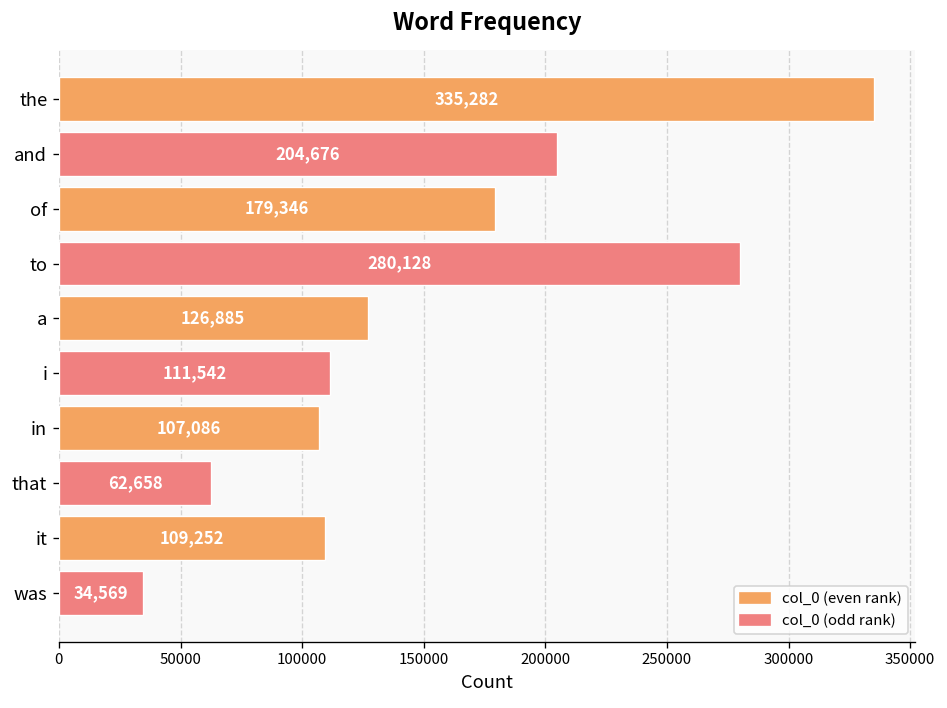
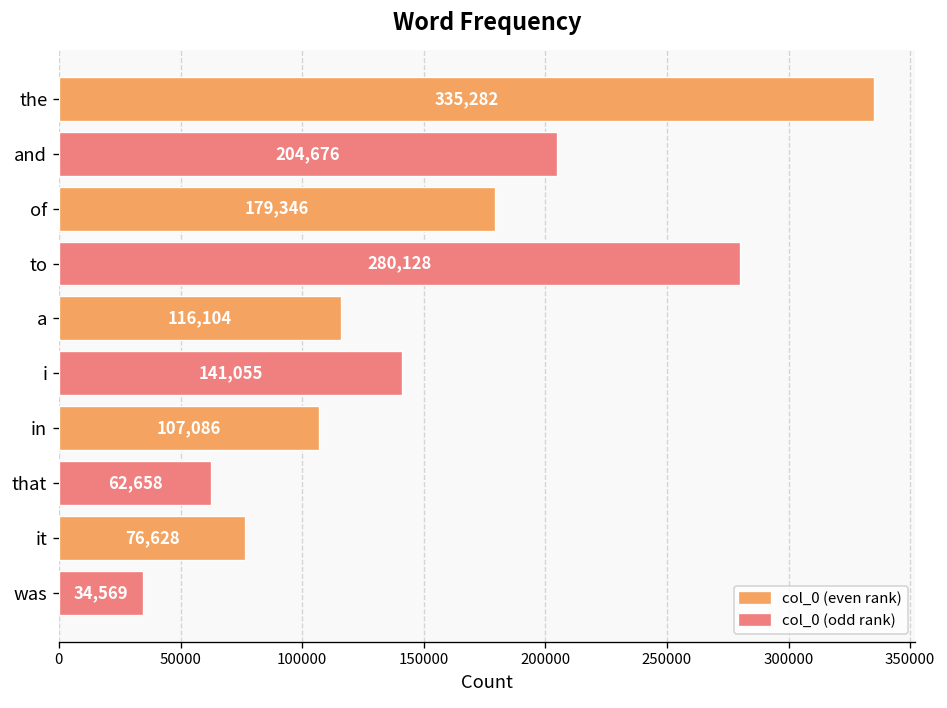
a: 126,885 -> 116,104
i: 111,542 -> 141,055
it: 109,252 -> 76,628
